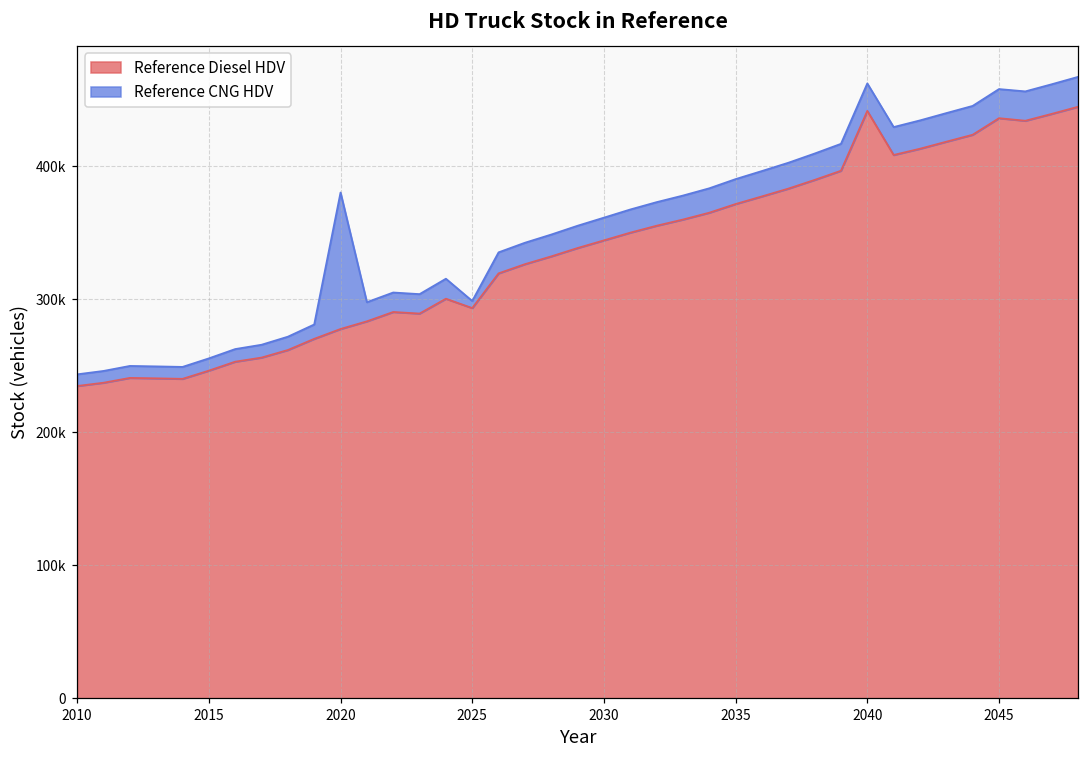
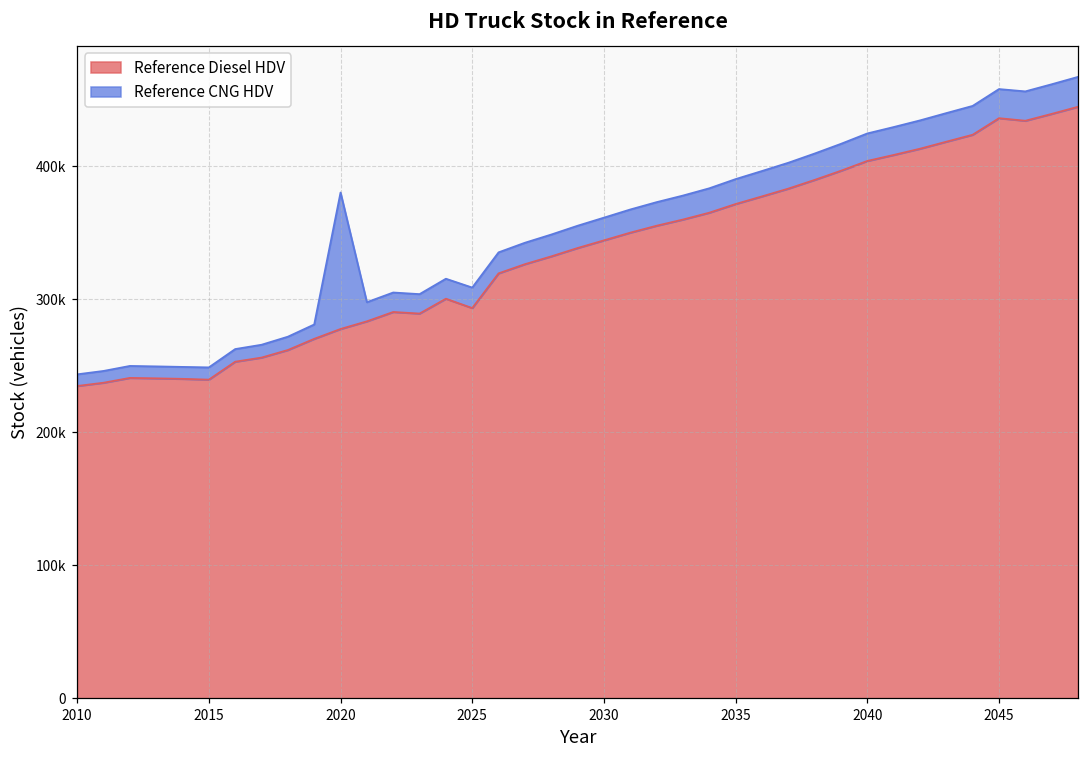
Reference Diesel HDV, 2015: 246000 -> 239000
Reference CNG HDV, 2025: 5000 -> 15000
Reference Diesel HDV, 2040: 441000 -> 404000
